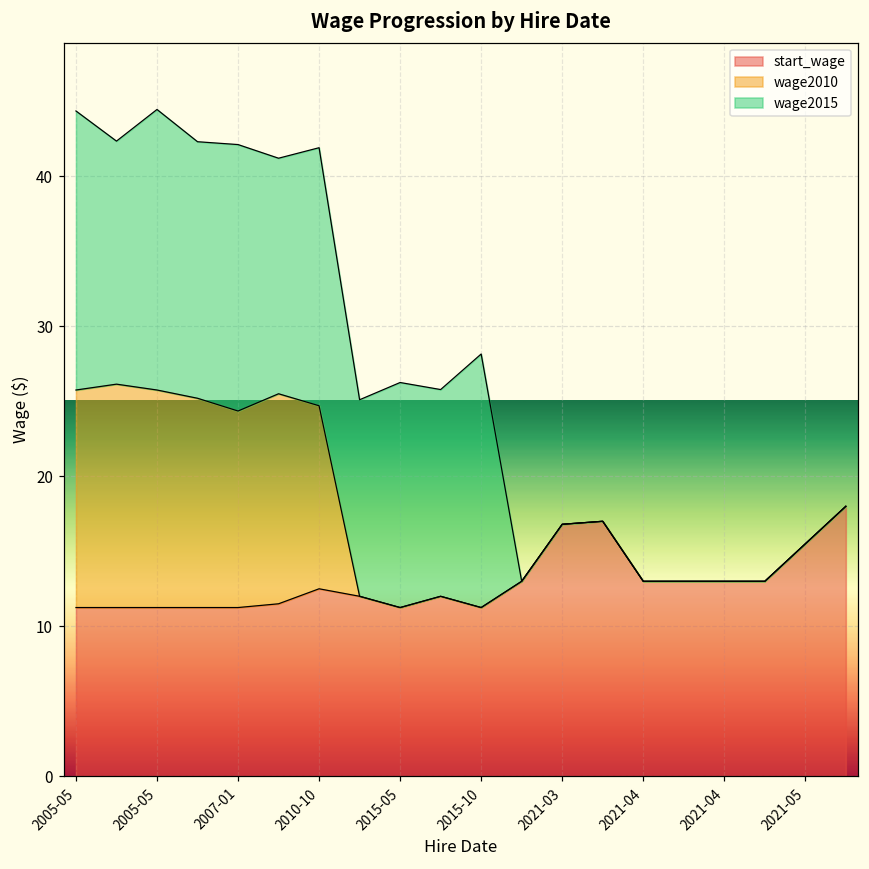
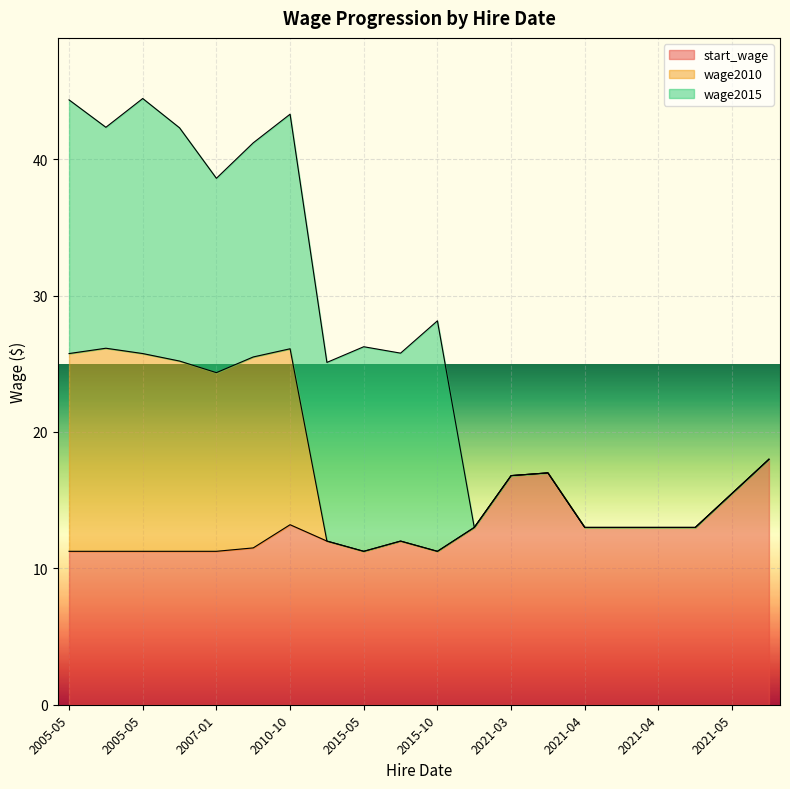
wage2015, 2007-01: 17.8 -> 14.3
start_wage, 2010-10: 12.5 -> 13.2
wage2010, 2010-10: 12.2 -> 12.9
